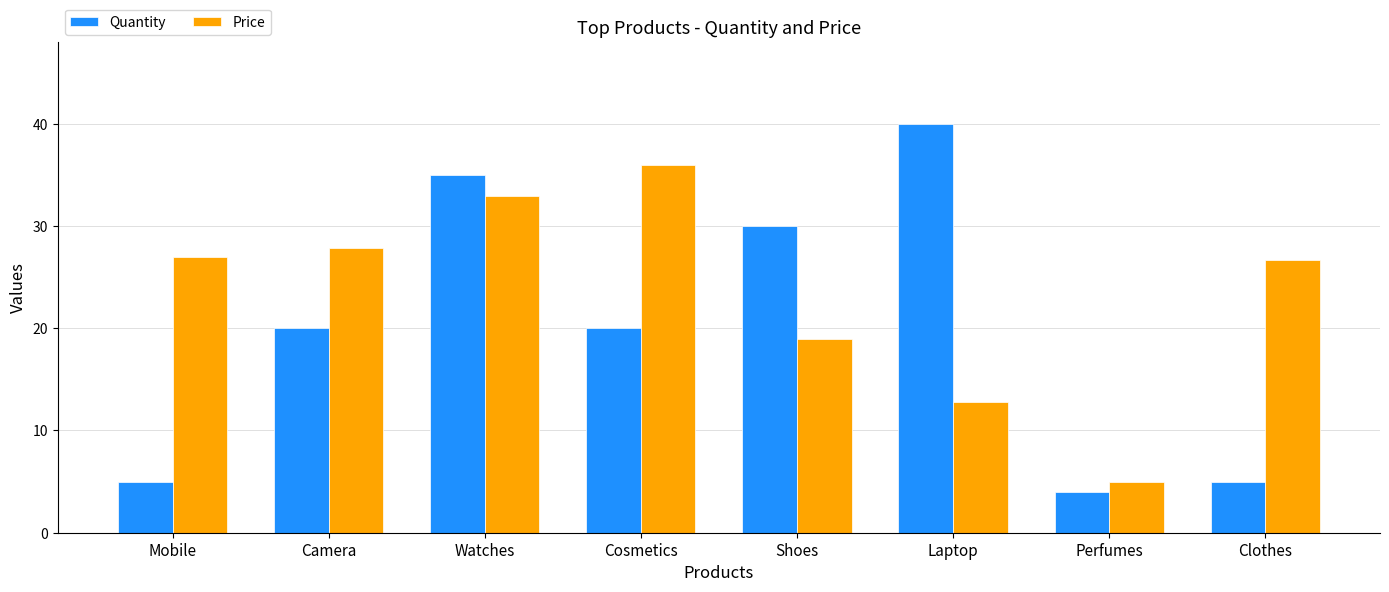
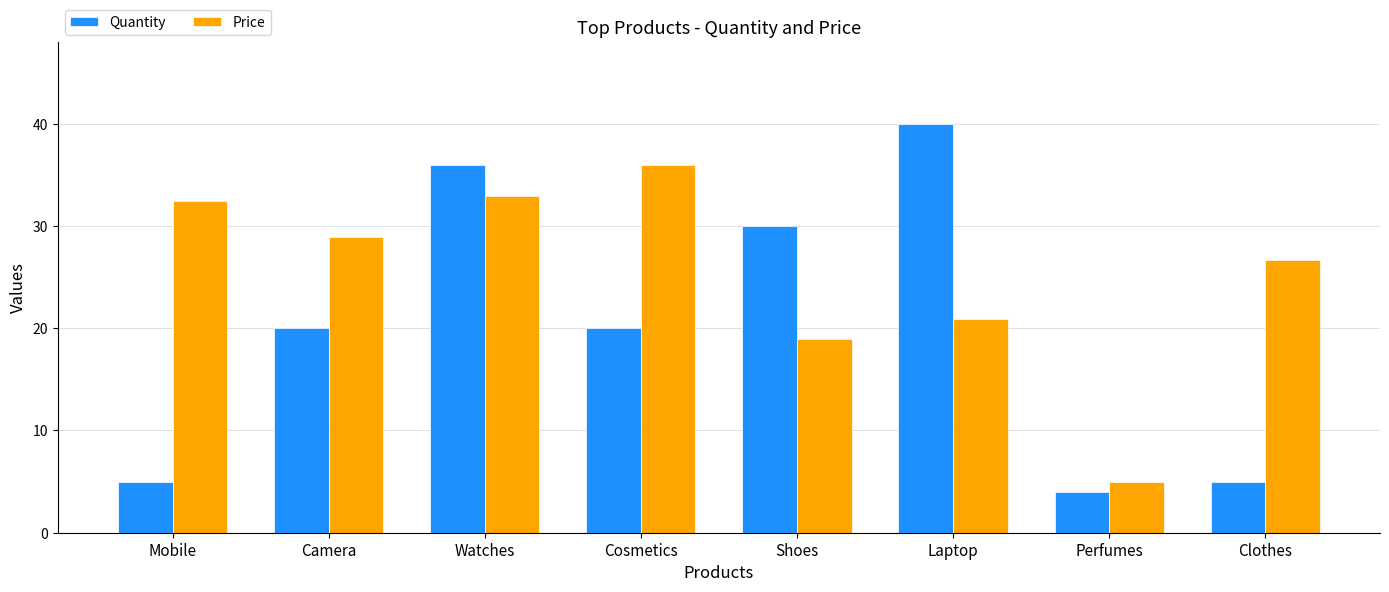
Price, Mobile: 27.0 -> 32.5
Price, Camera: 27.8 -> 29.0
Quantity, Watches: 35 -> 36
Price, Laptop: 12.8 -> 21.0
